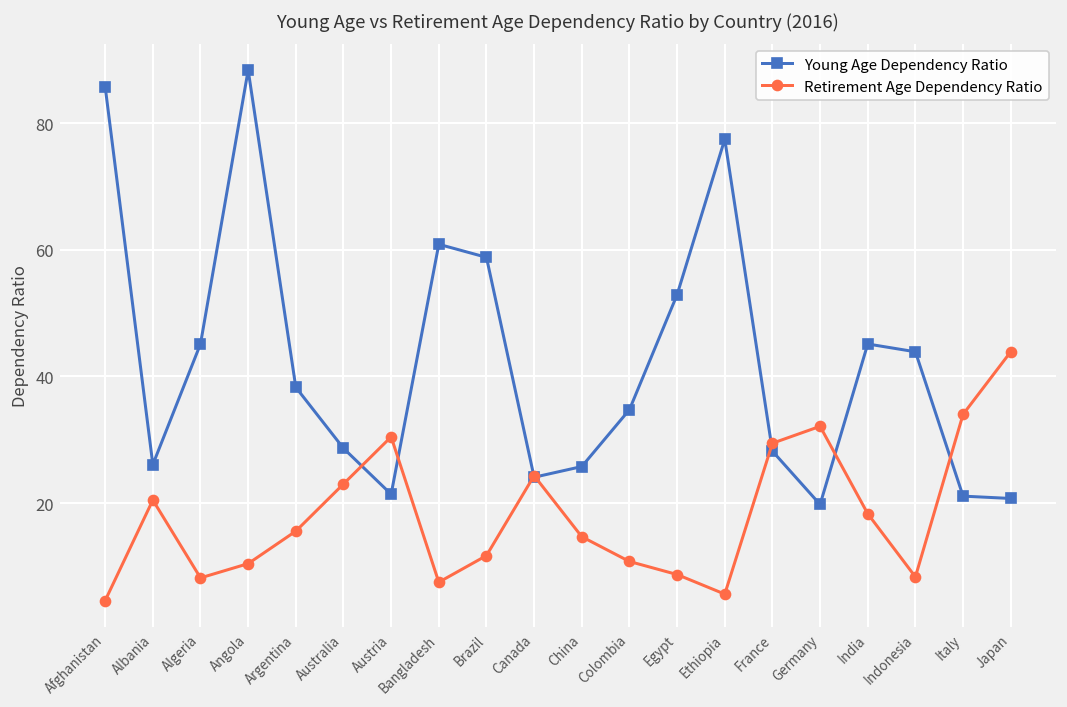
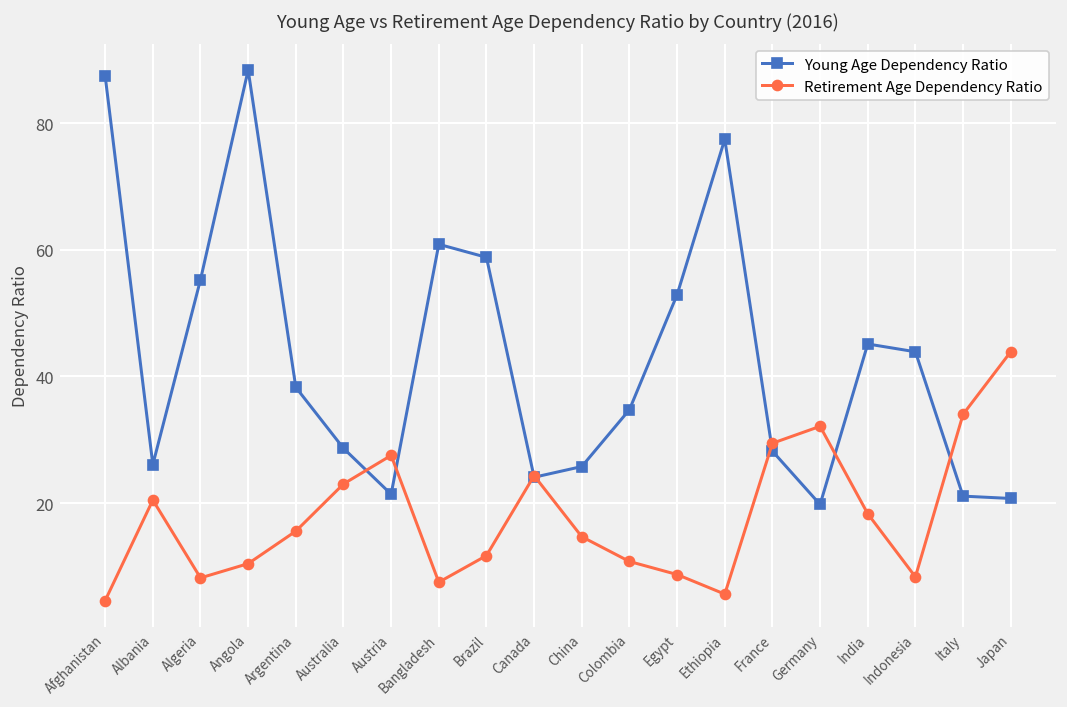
Young Age Dependency Ratio, Afghanistan: 86 -> 87
Young Age Dependency Ratio, Algeria: 45 -> 55
Retirement Age Dependency Ratio, Austria: 30 -> 28
